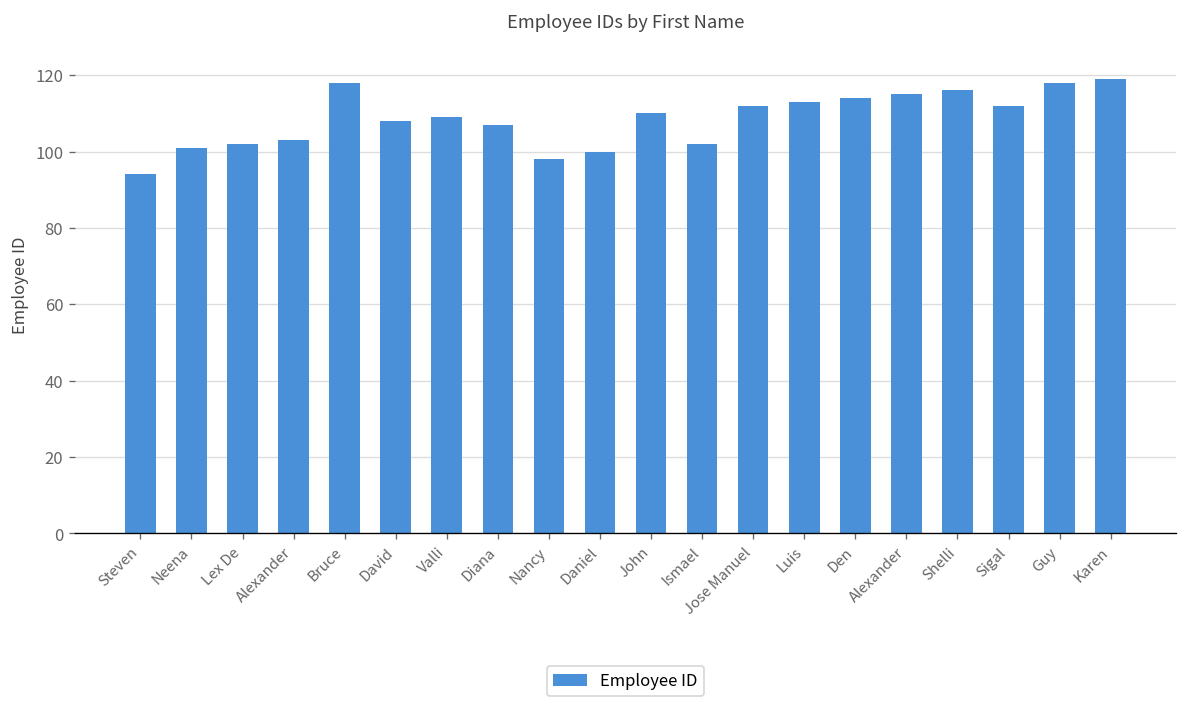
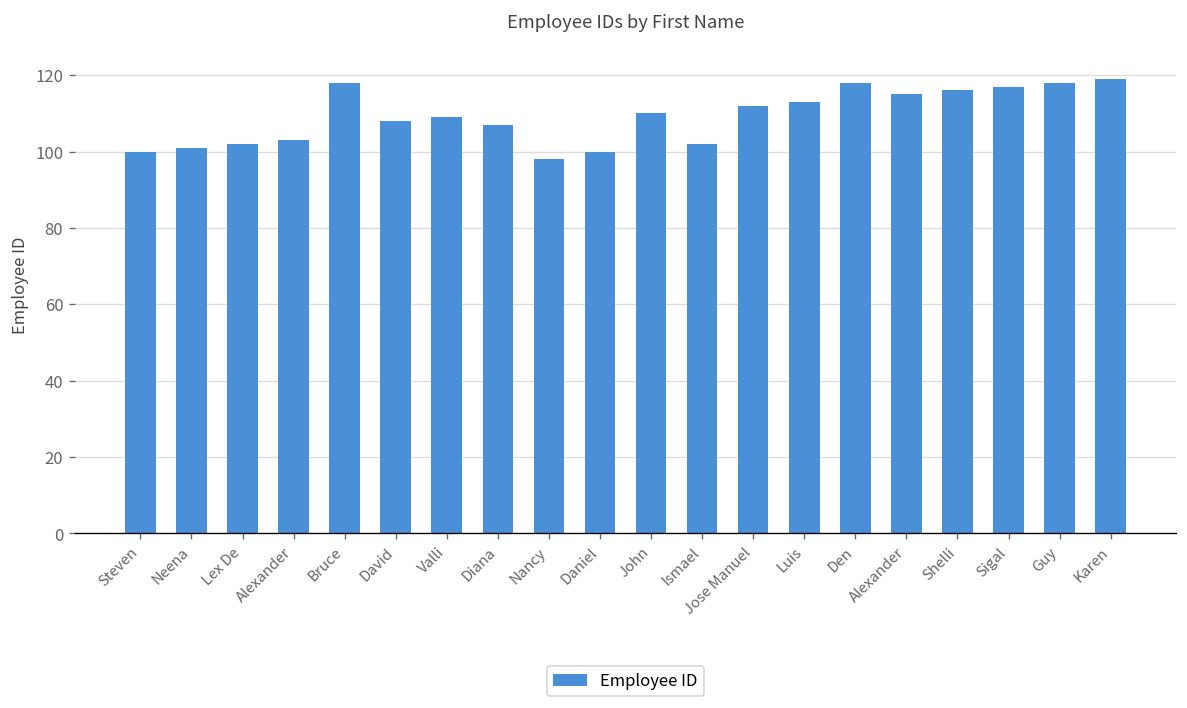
Steven: 94 -> 100
Den: 114 -> 118
Sigal: 112 -> 117
